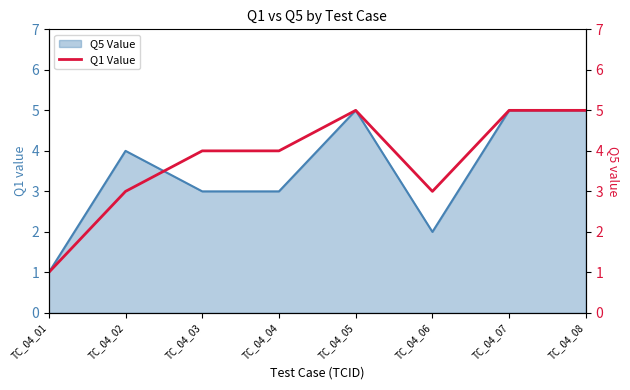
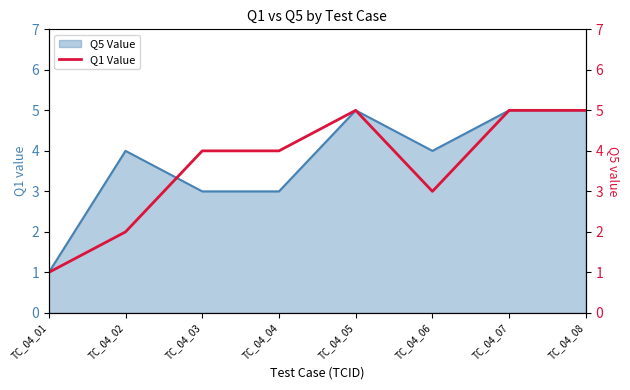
Q5 Value, TC_04_06: 2 -> 4
Q1 Value, TC_04_02: 3 -> 2
